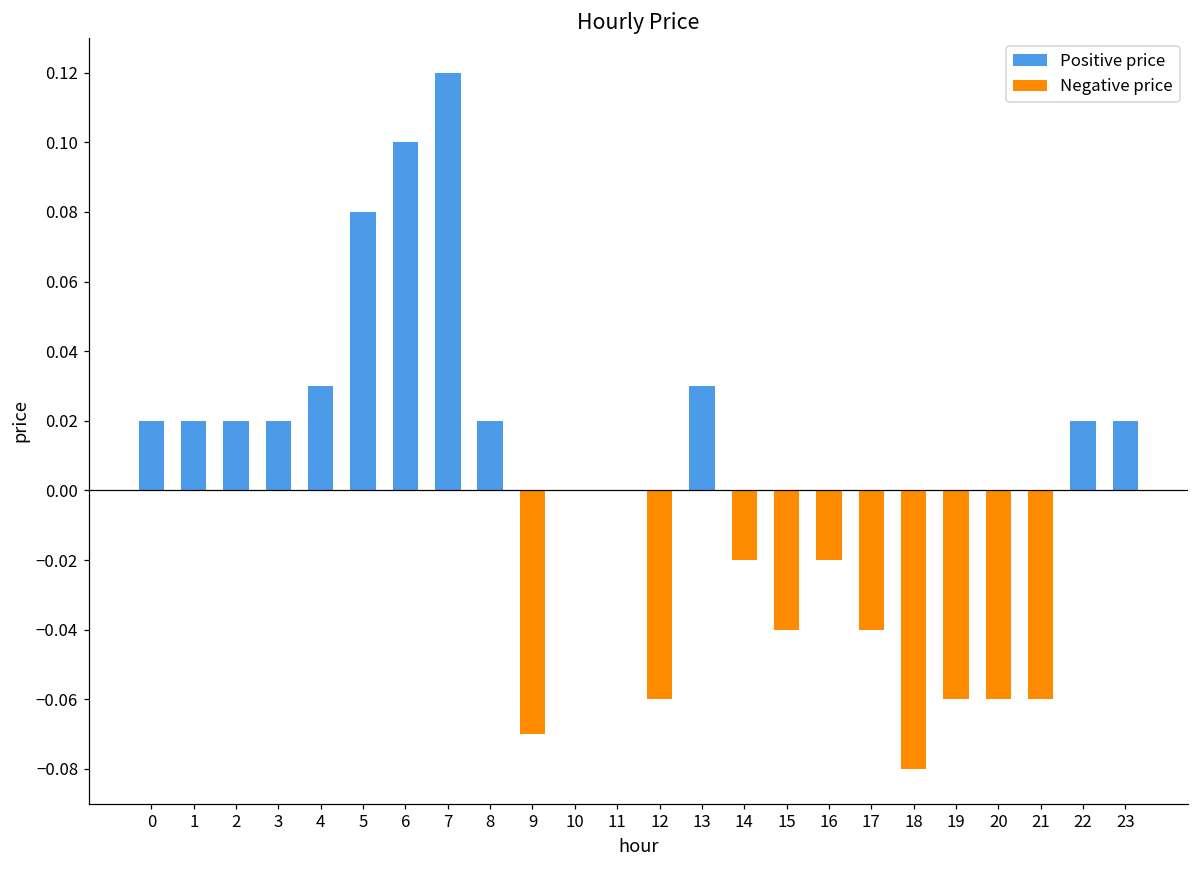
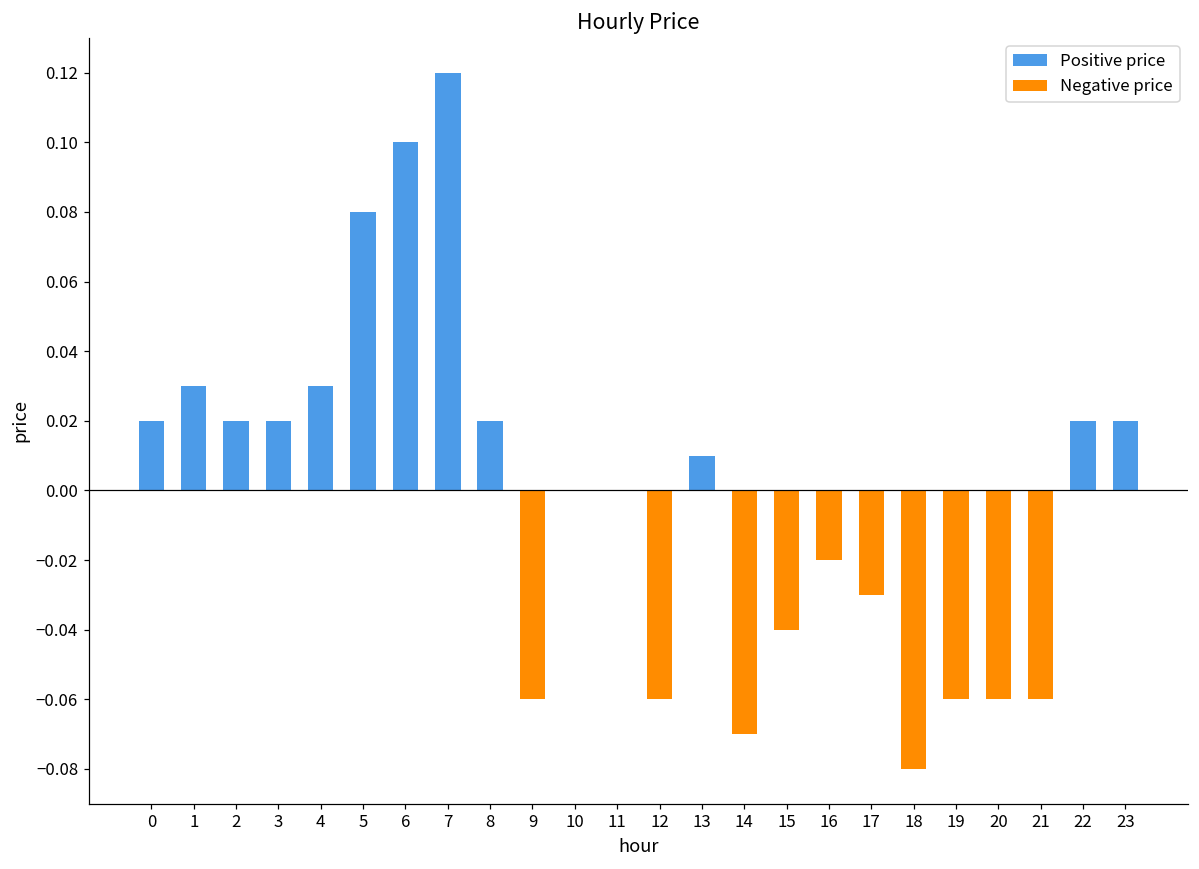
Positive price, 1: 0.02 -> 0.03
Negative price, 9: -0.07 -> -0.06
Positive price, 13: 0.03 -> 0.01
Negative price, 14: -0.02 -> -0.07
Negative price, 17: -0.04 -> -0.03
